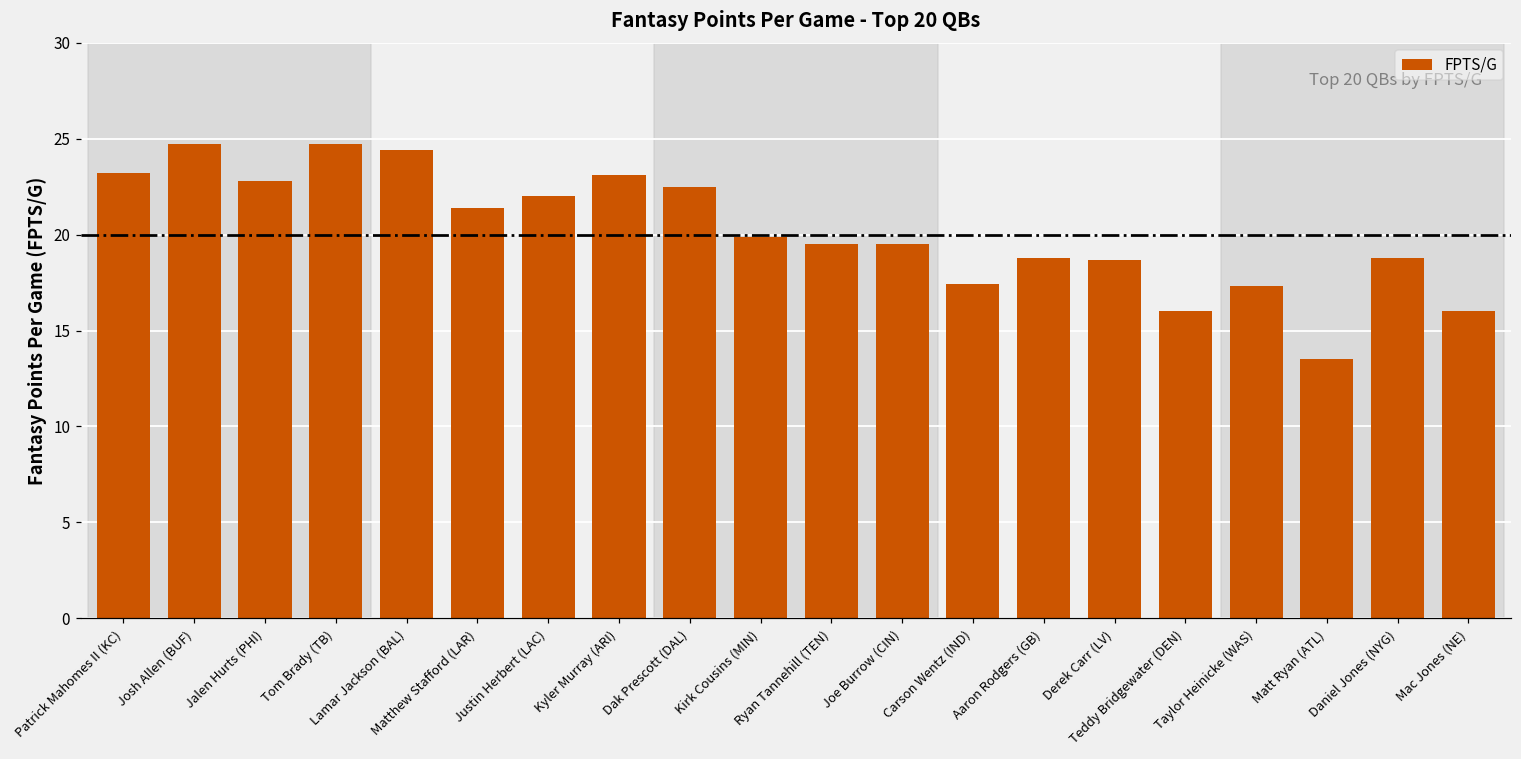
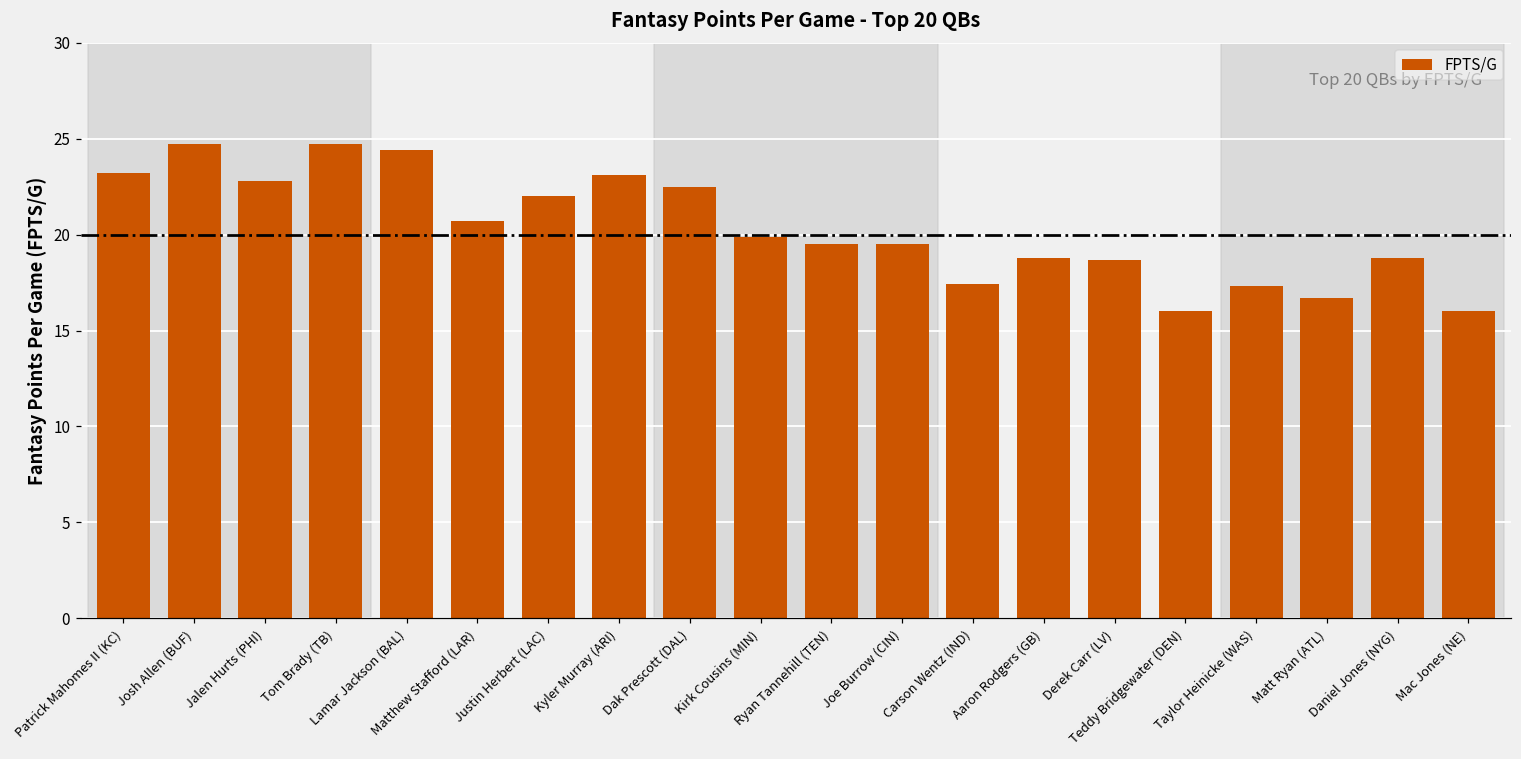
Matthew Stafford (LAR): 21.4 -> 20.7
Matt Ryan (ATL): 13.5 -> 16.7
